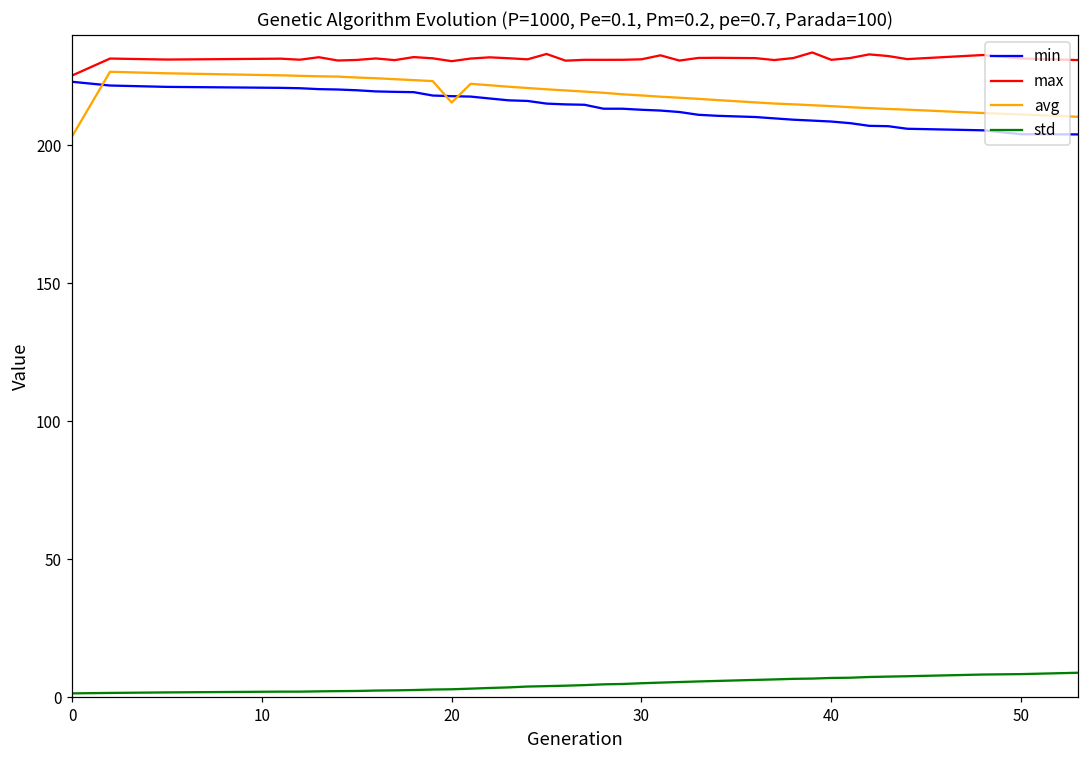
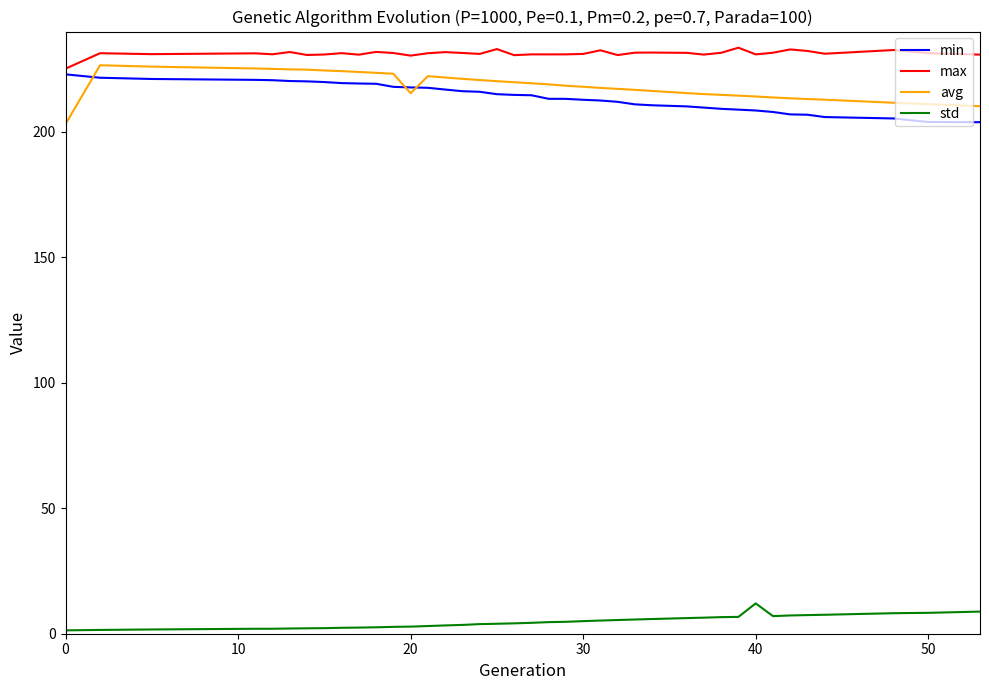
std, 40: 7 -> 12
